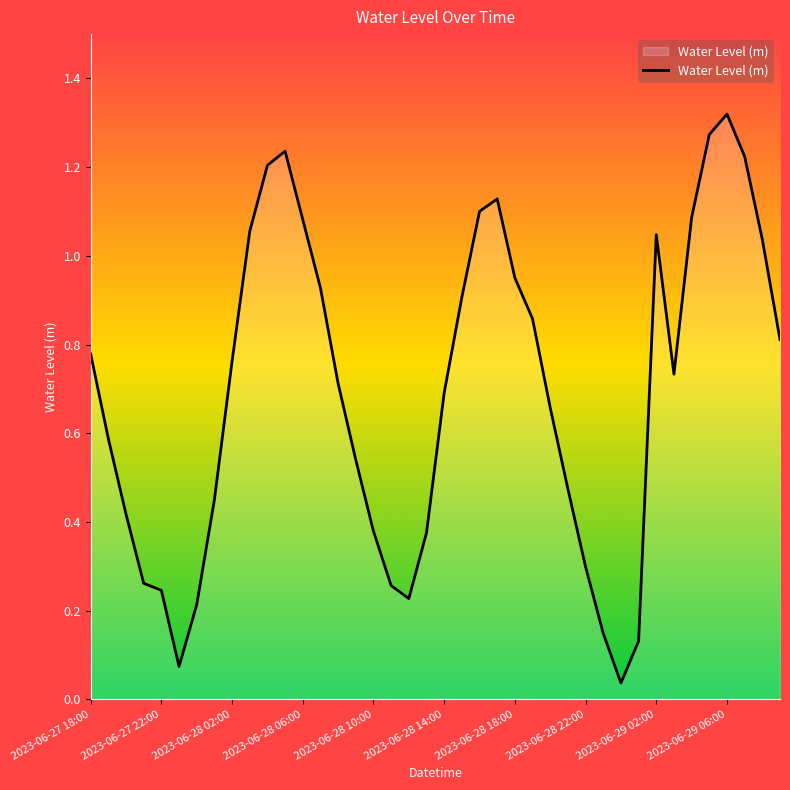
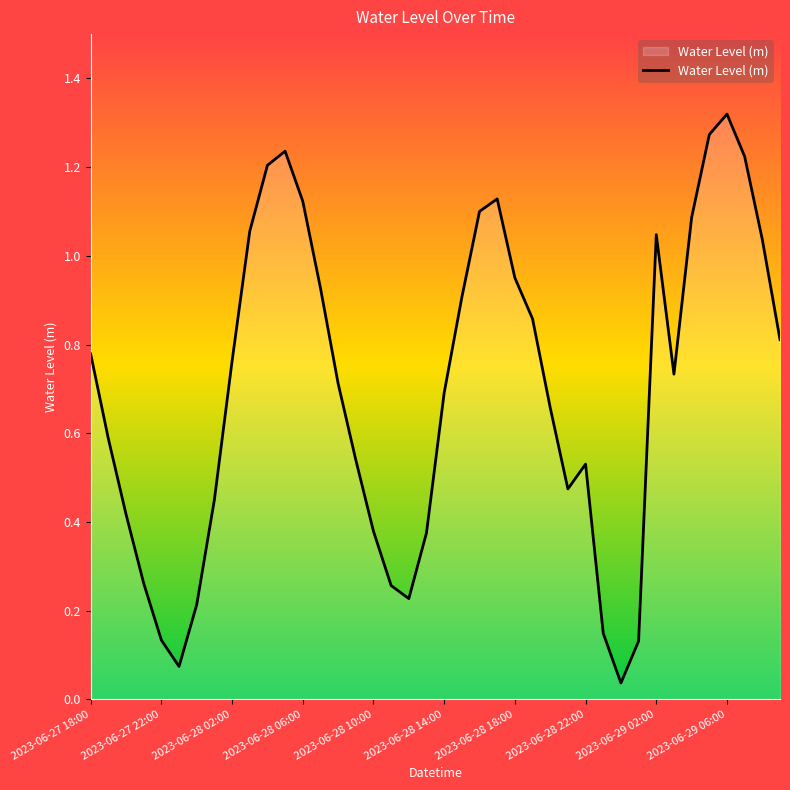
2023-06-27 22:00: 0.25 -> 0.13
2023-06-28 06:00: 1.08 -> 1.12
2023-06-28 22:00: 0.30 -> 0.53
